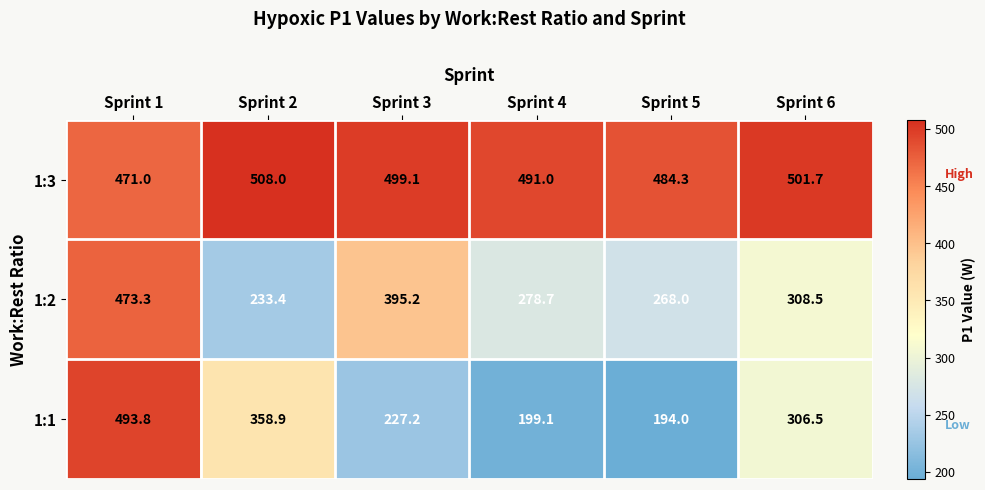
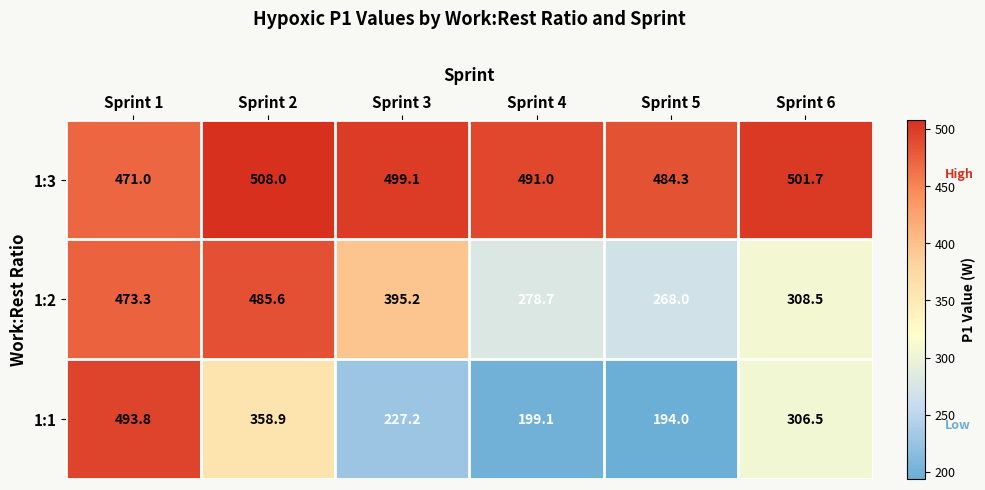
1:2, Sprint 2: 233.4 -> 485.6
